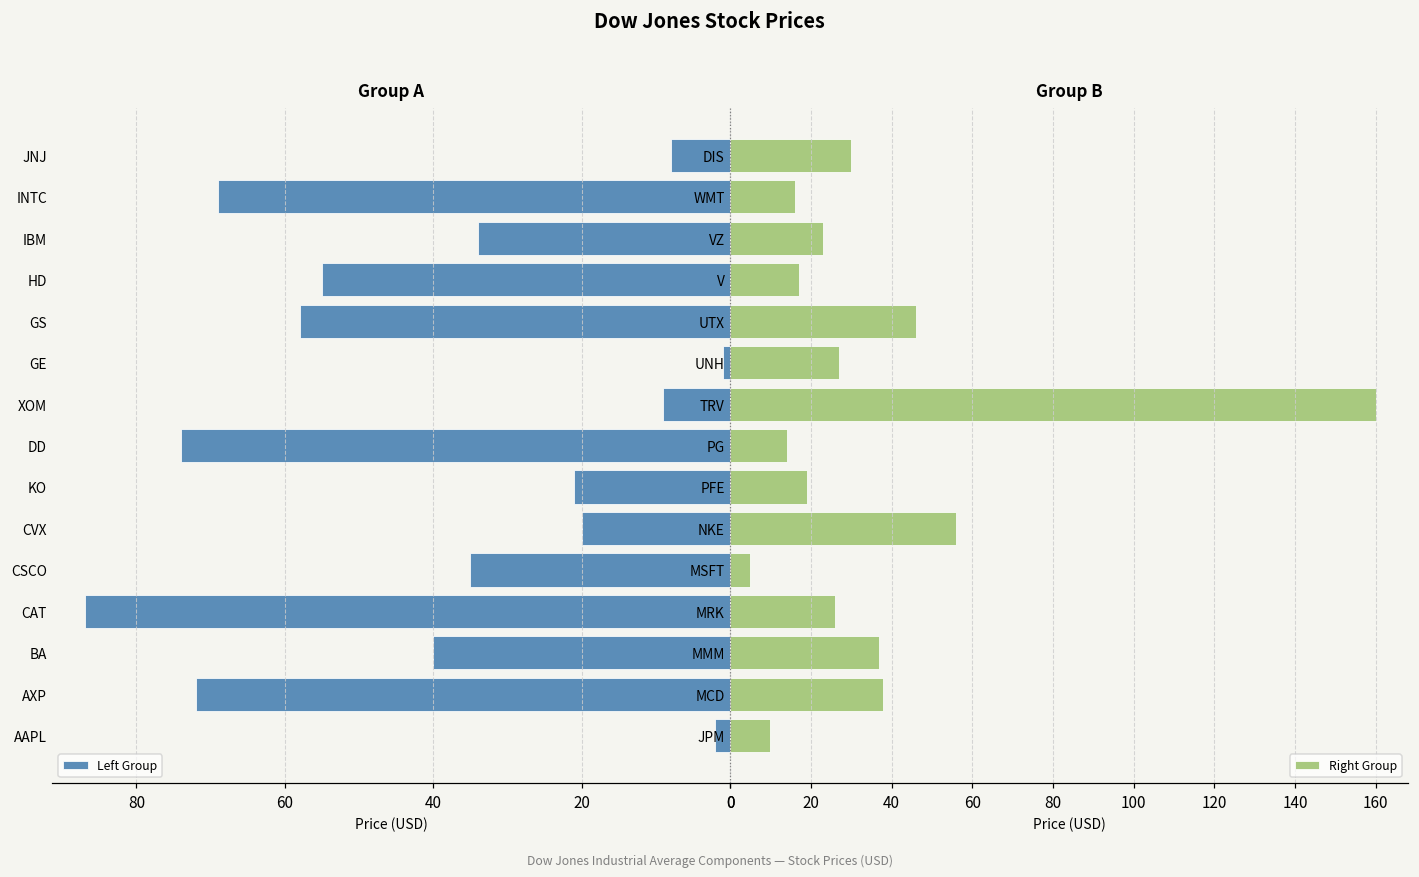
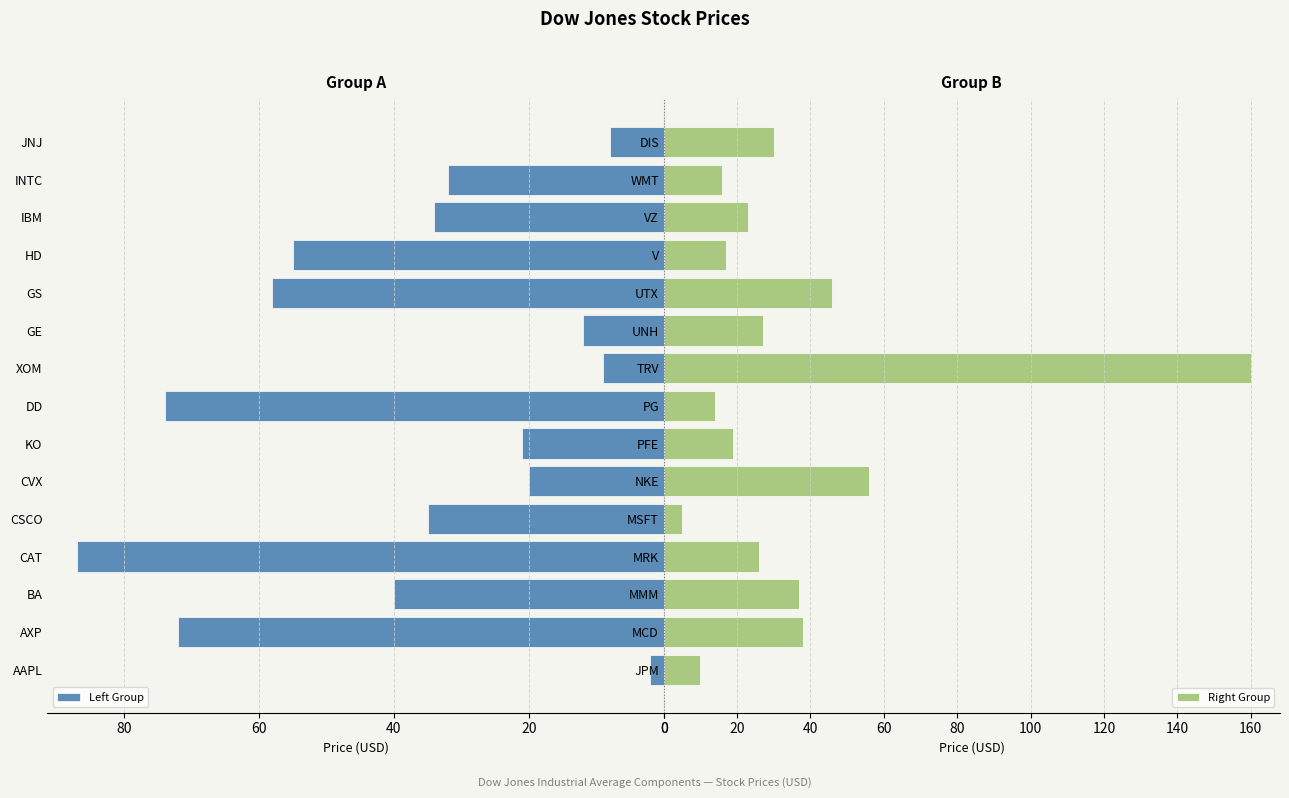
Group A, INTC: 69 -> 32
Group A, GE: 1 -> 12
